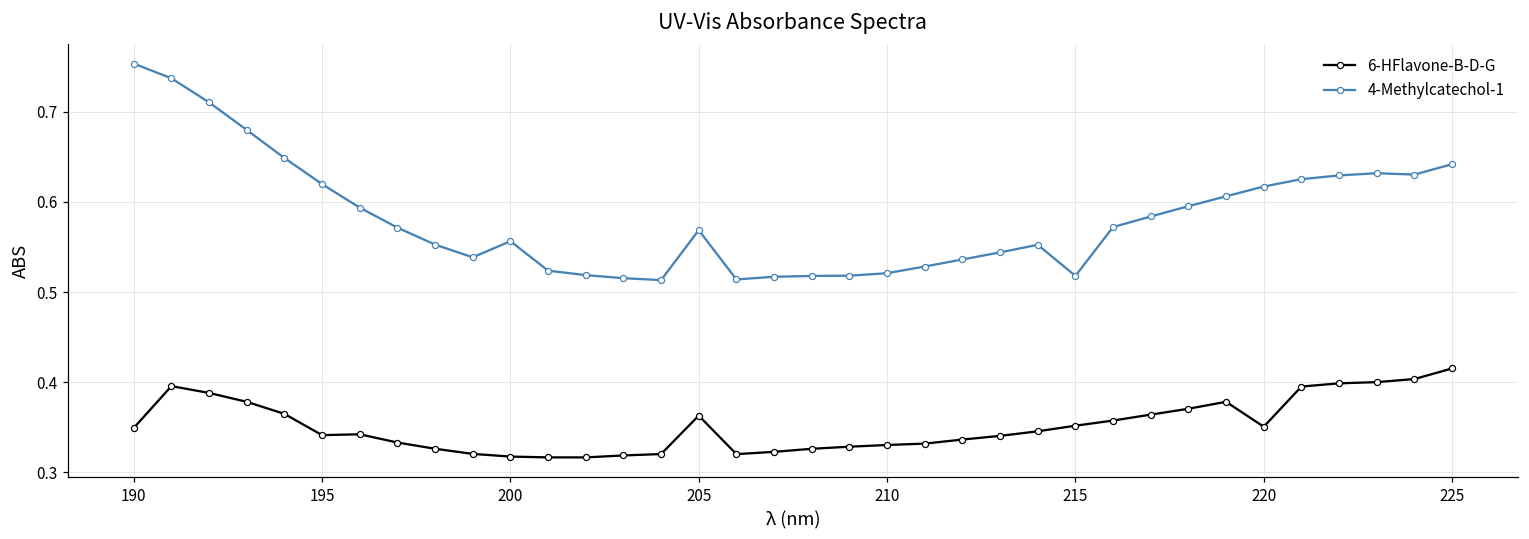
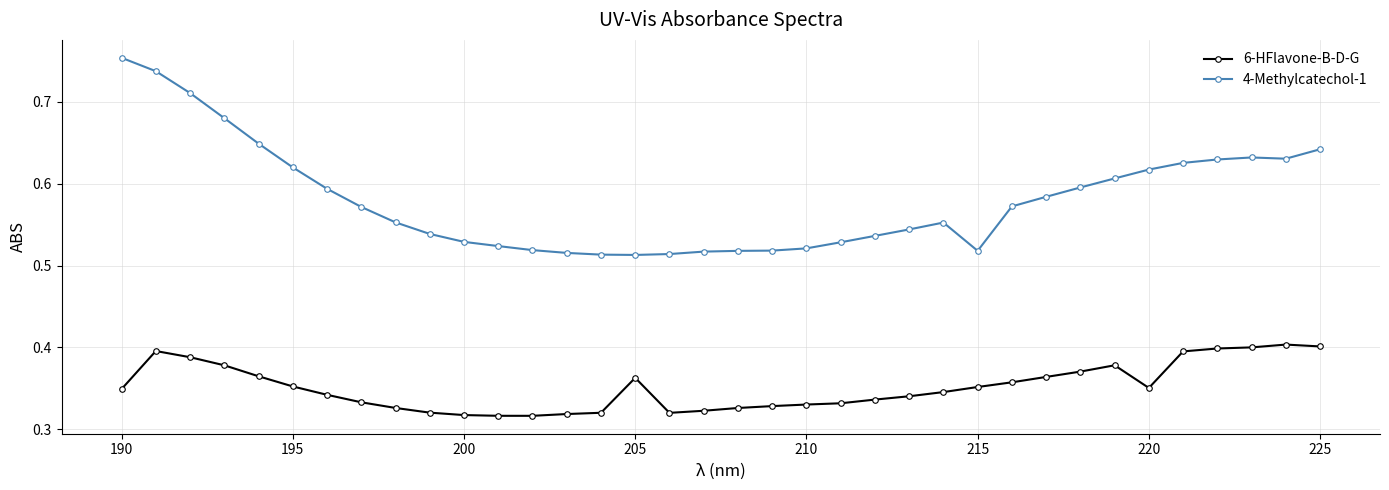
6-HFlavone-B-D-G, 195: 0.34 -> 0.35
4-Methylcatechol-1, 200: 0.56 -> 0.53
4-Methylcatechol-1, 205: 0.57 -> 0.51
6-HFlavone-B-D-G, 225: 0.42 -> 0.40
